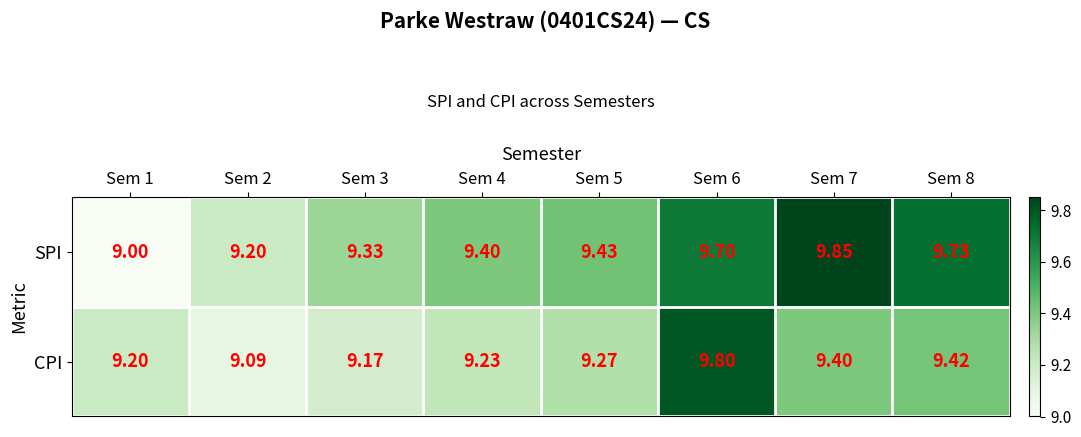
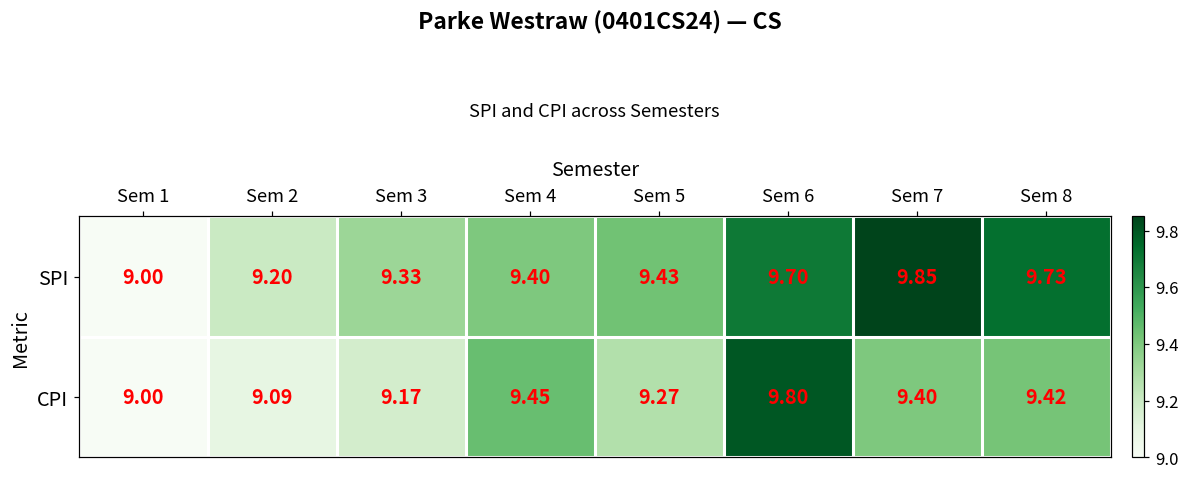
CPI, Sem 1: 9.20 -> 9.00
CPI, Sem 4: 9.23 -> 9.45
